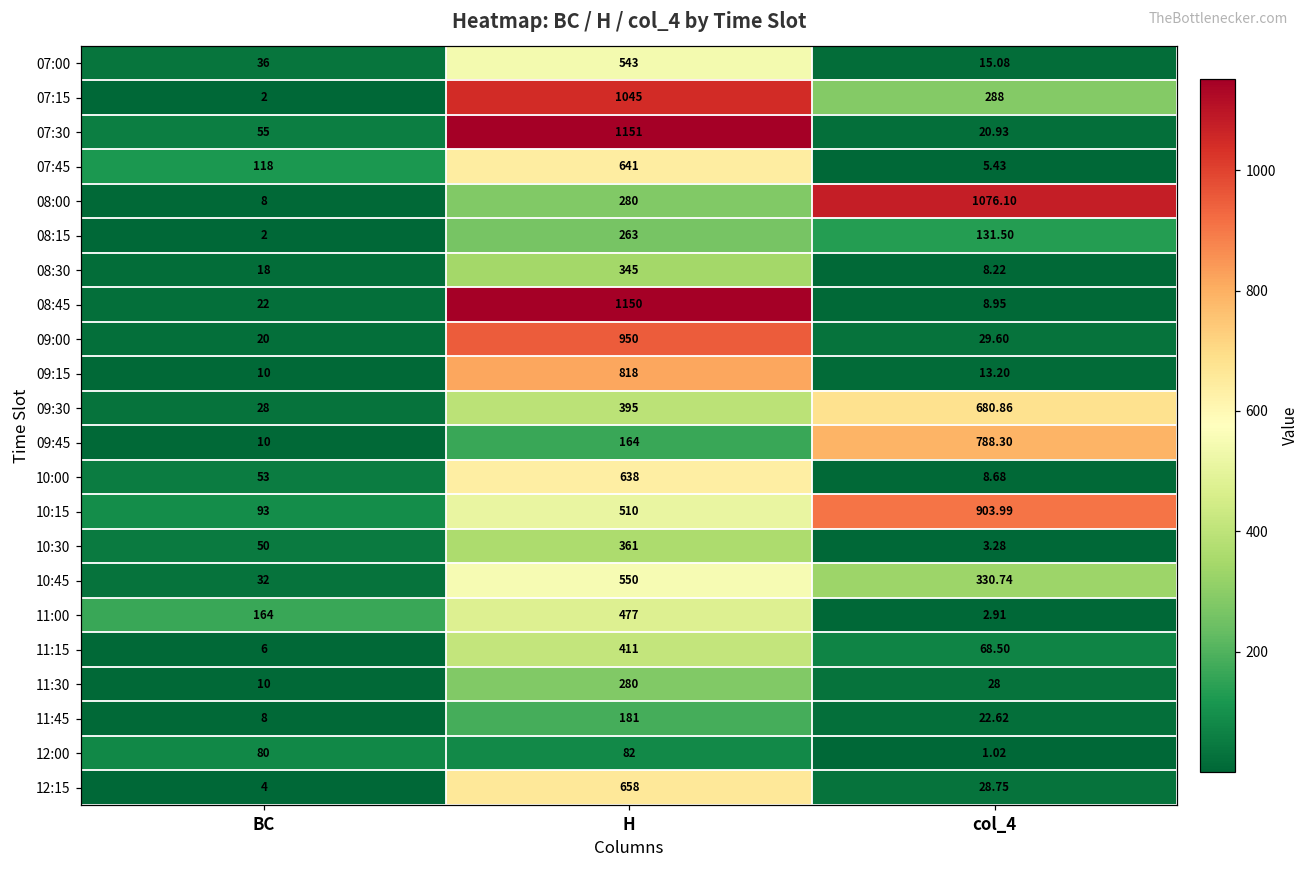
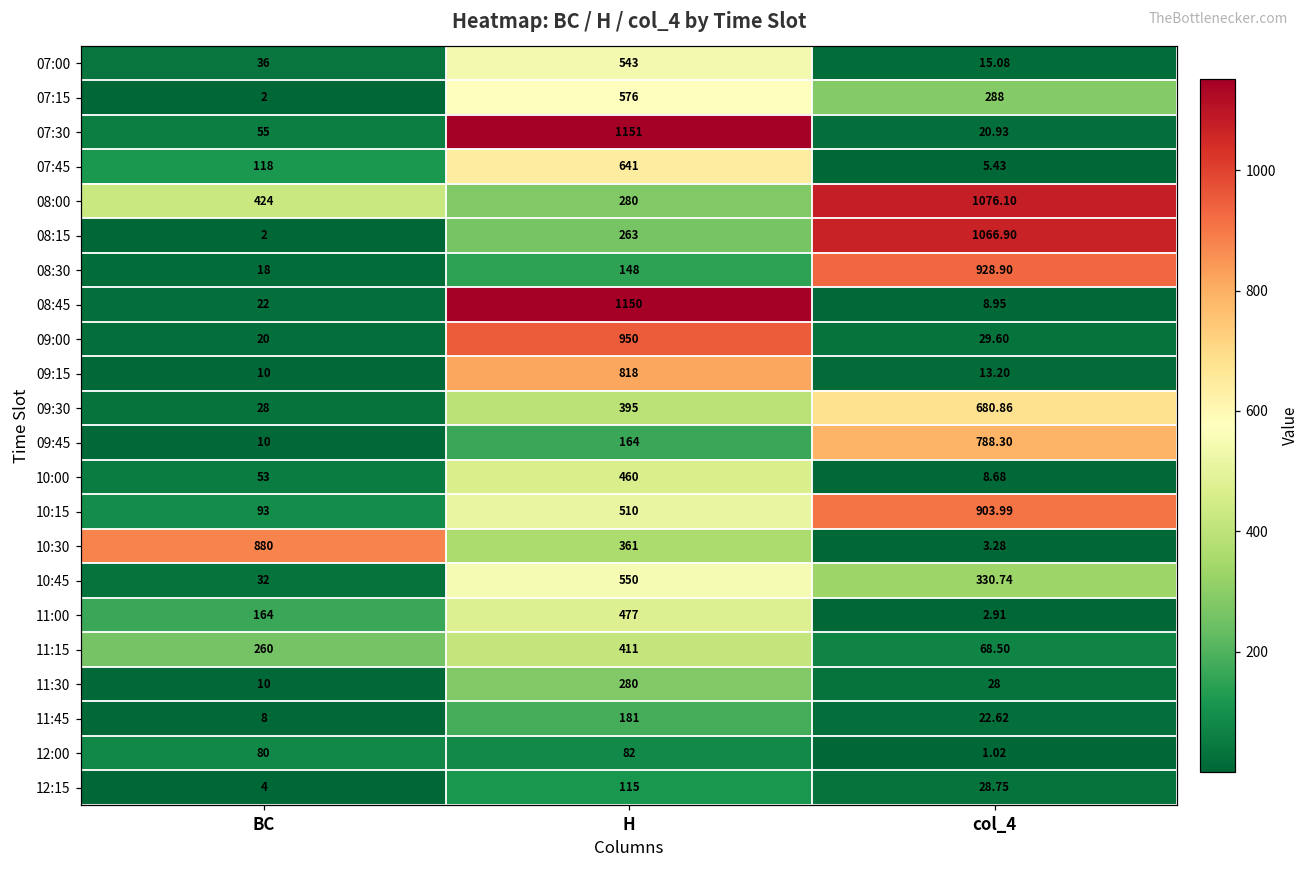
07:15, H: 1045 -> 576
08:00, BC: 8 -> 424
08:15, col_4: 131.50 -> 1066.90
08:30, H: 345 -> 148
08:30, col_4: 8.22 -> 928.90
10:00, H: 638 -> 460
10:30, BC: 50 -> 880
11:15, BC: 6 -> 260
12:15, H: 658 -> 115
